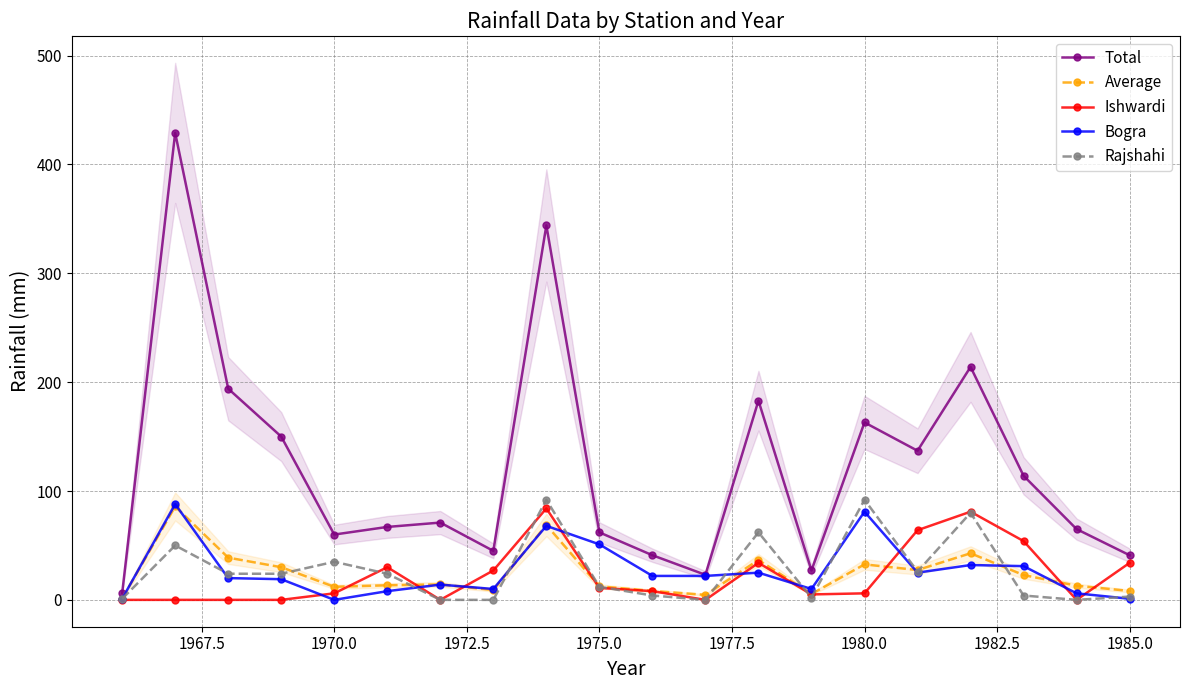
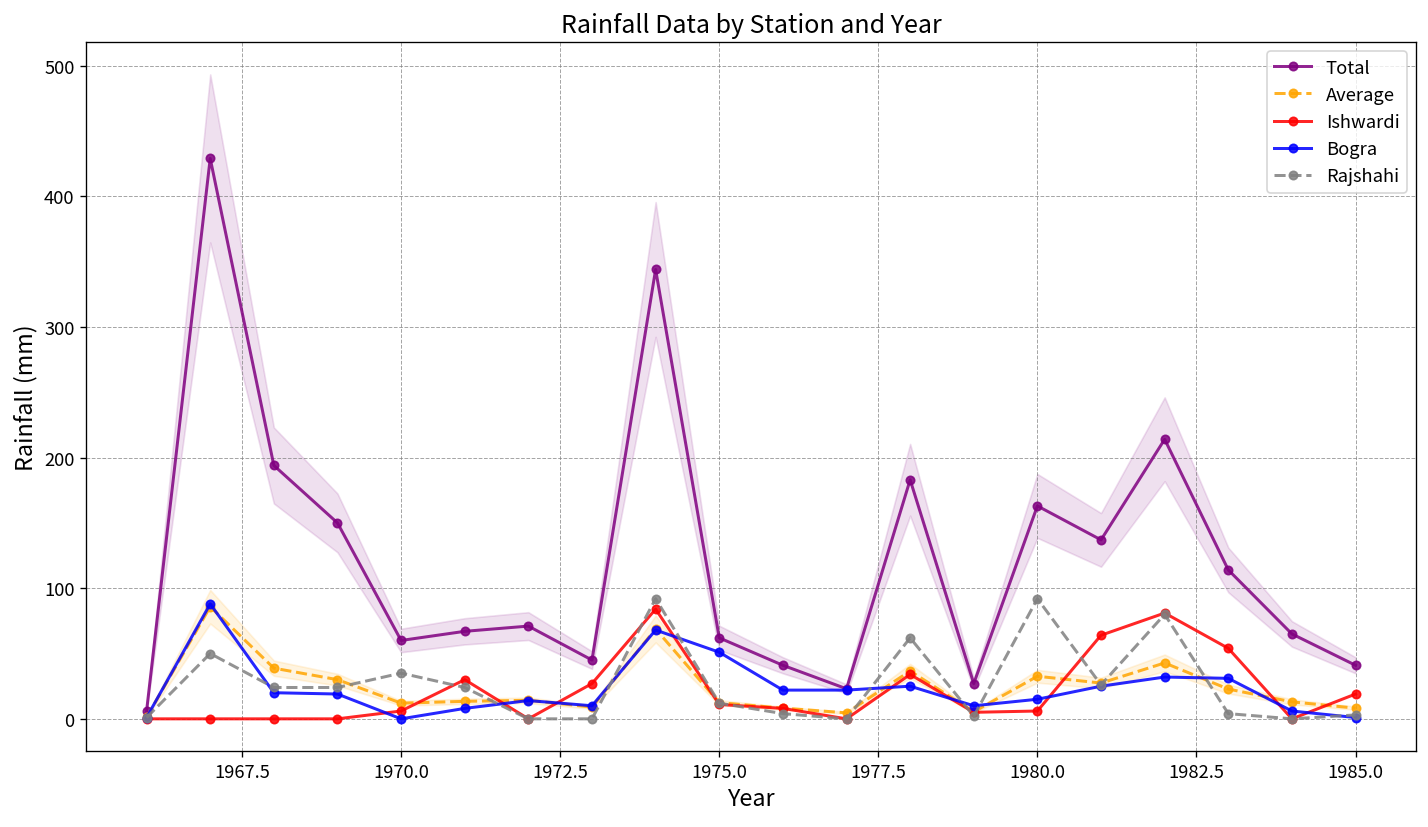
Bogra, 1980.0: 81 -> 15
Ishwardi, 1985.0: 34 -> 19
